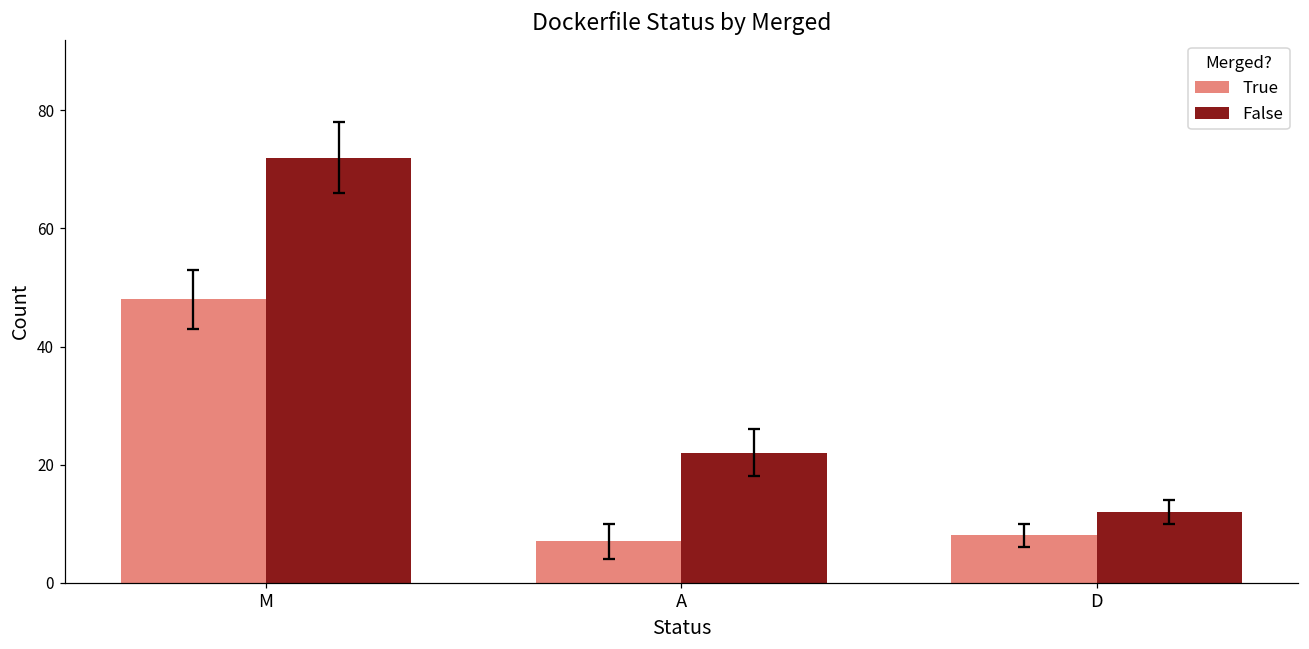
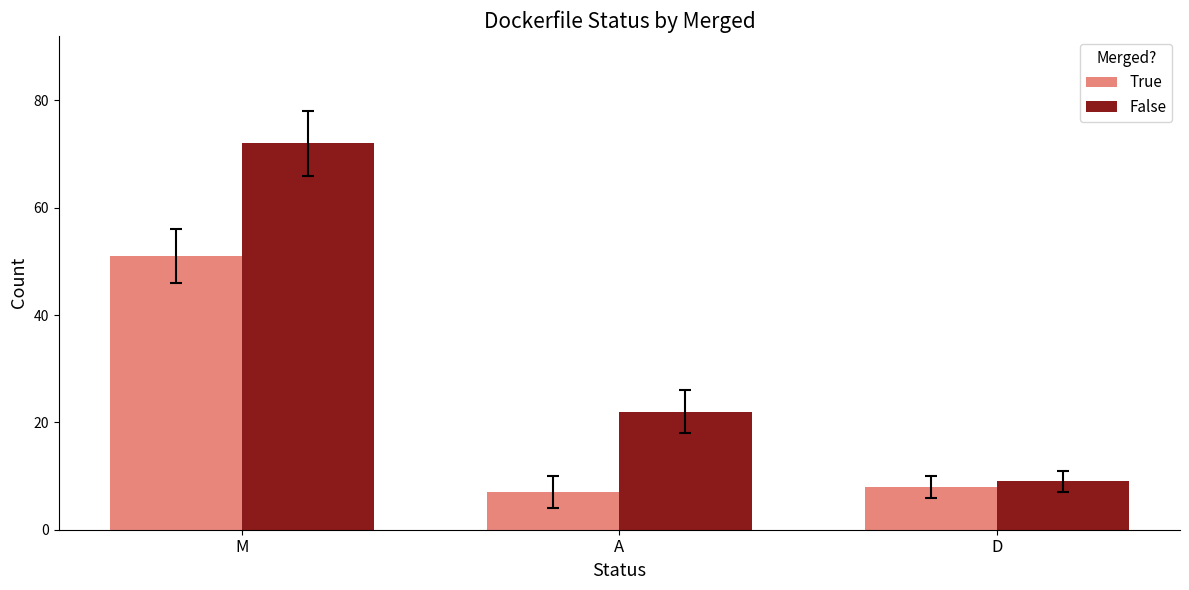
True, M: 48 -> 51
False, D: 12 -> 9
